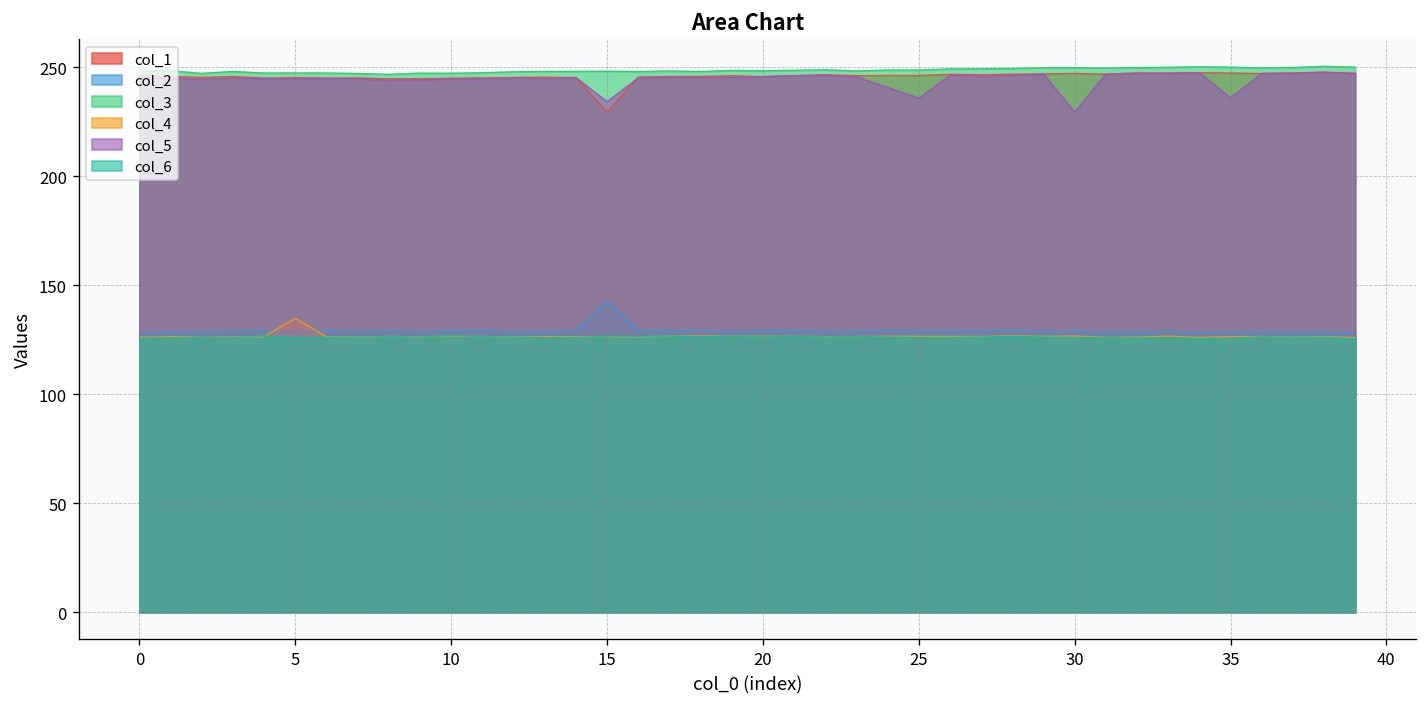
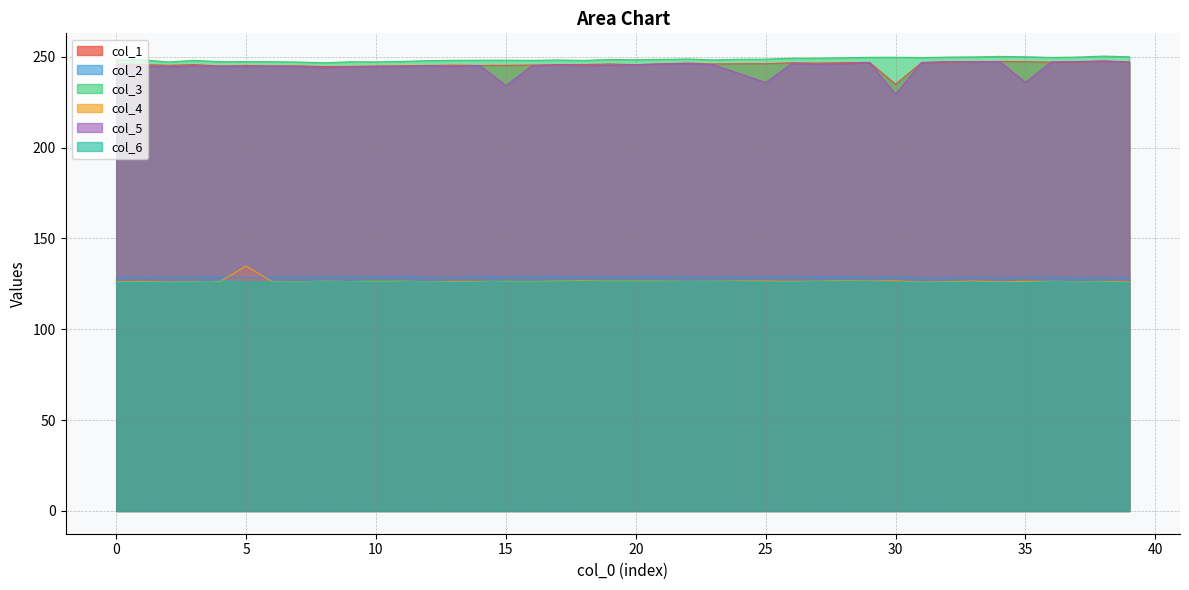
col_1, 15: 229 -> 245
col_2, 15: 142 -> 129
col_1, 30: 247 -> 235
